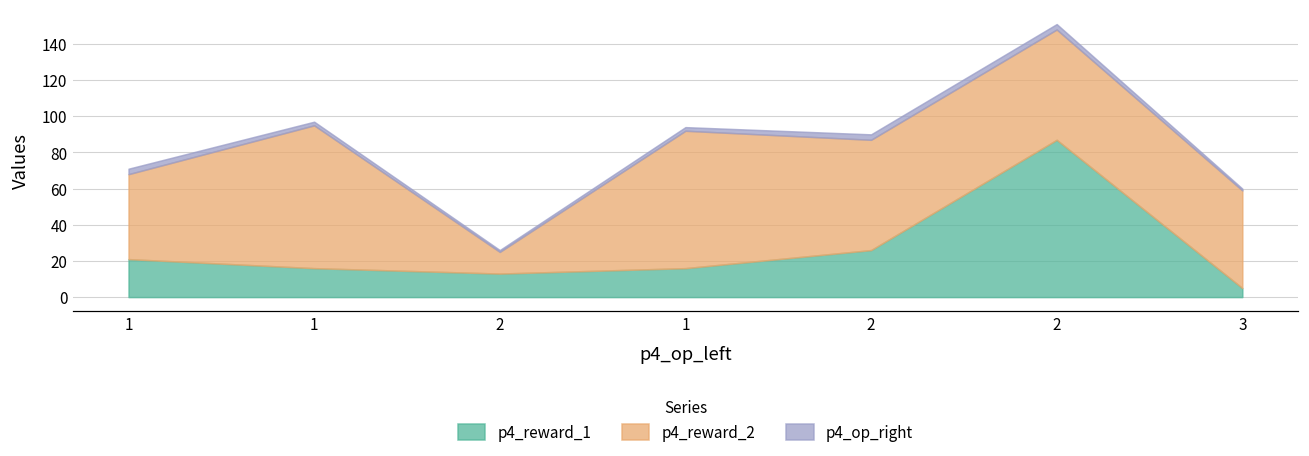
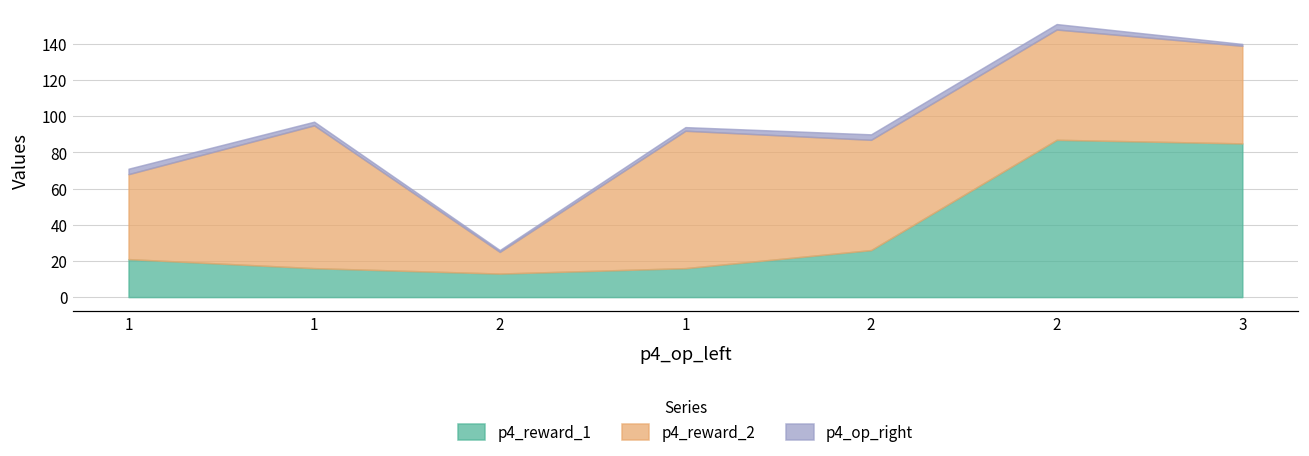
p4_reward_1, 3: 5 -> 85
